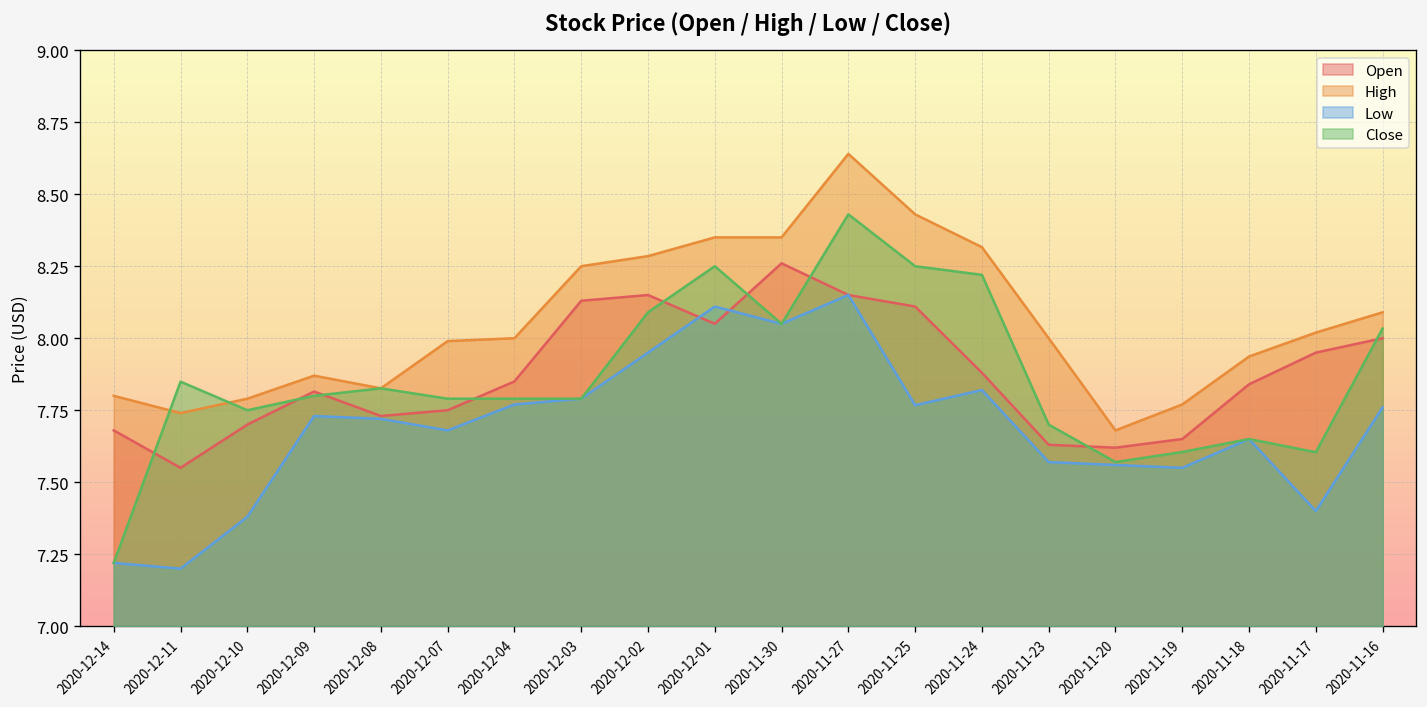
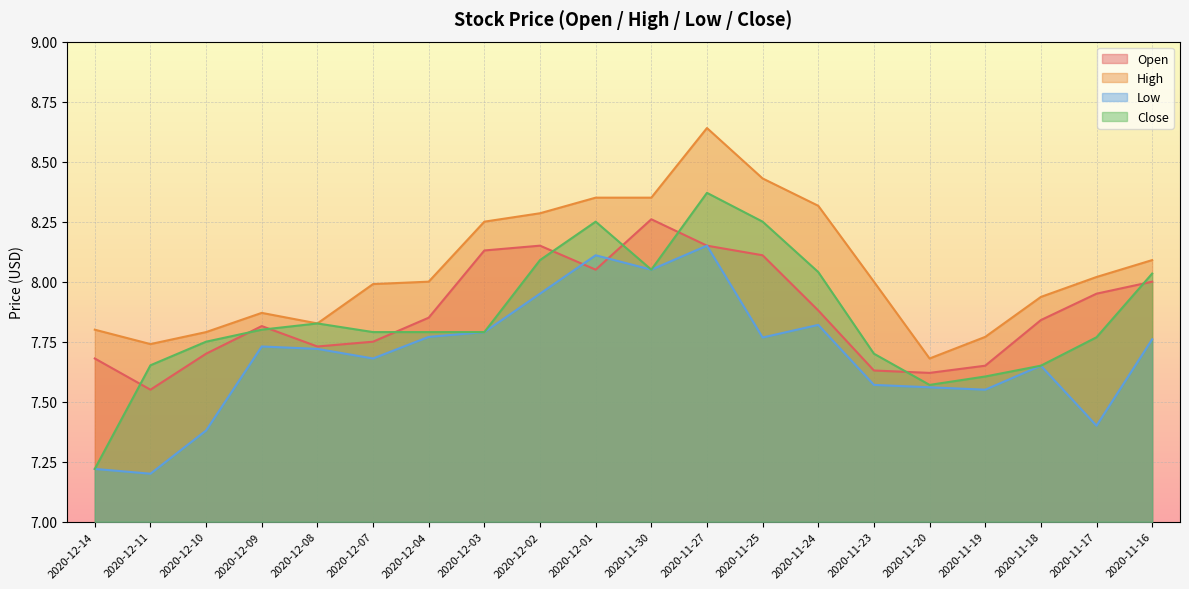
Close, 2020-12-11: 7.85 -> 7.65
Close, 2020-11-27: 8.43 -> 8.37
Close, 2020-11-24: 8.22 -> 8.04
Close, 2020-11-17: 7.60 -> 7.77
